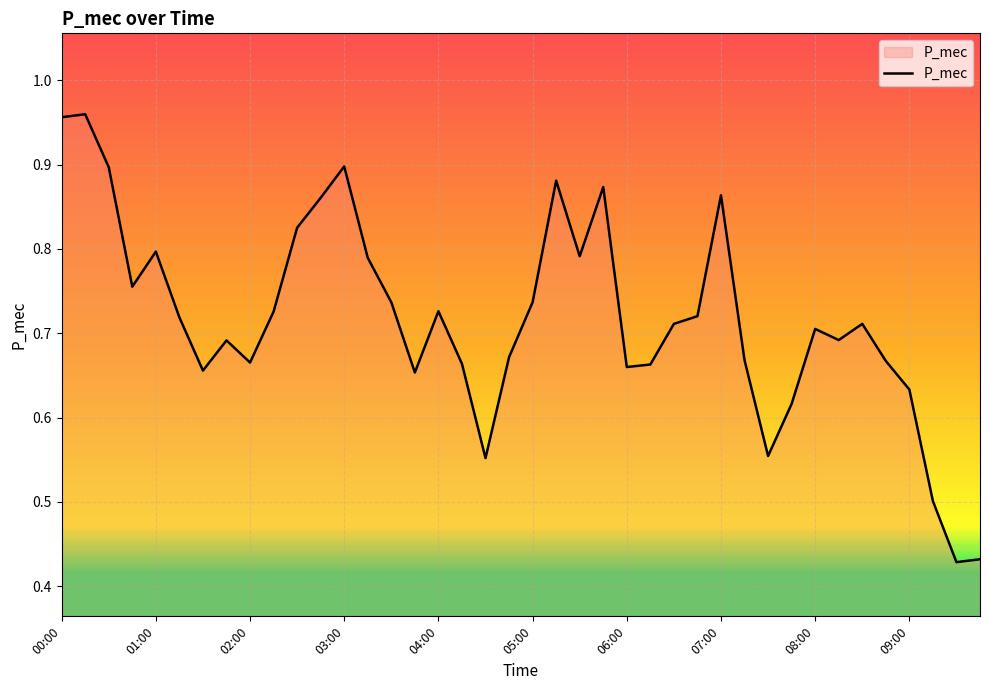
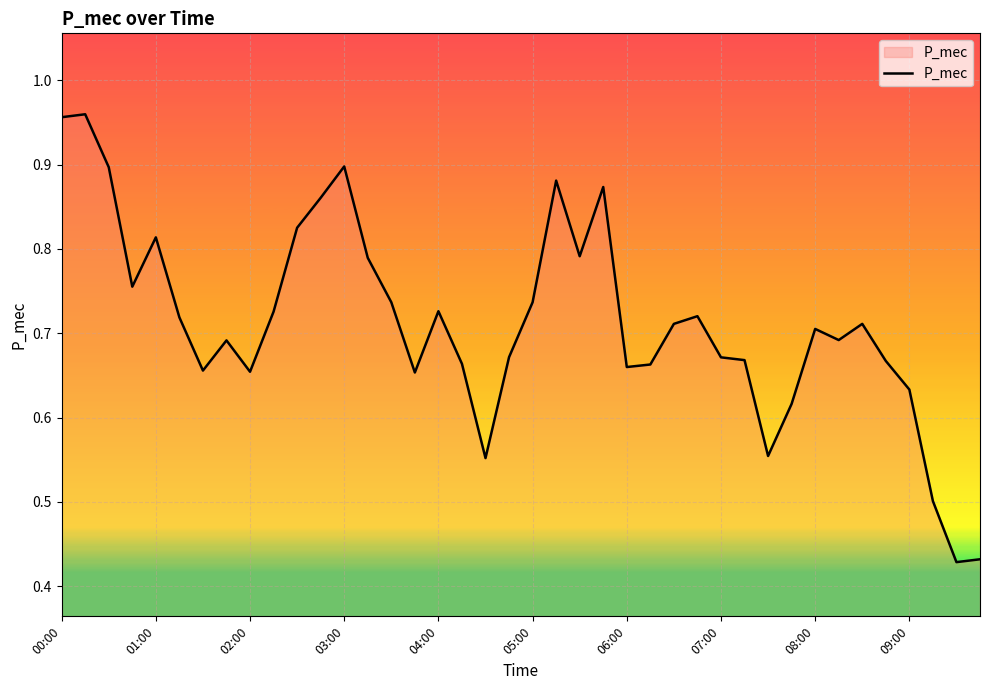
01:00: 0.80 -> 0.81
02:00: 0.67 -> 0.65
07:00: 0.86 -> 0.67
